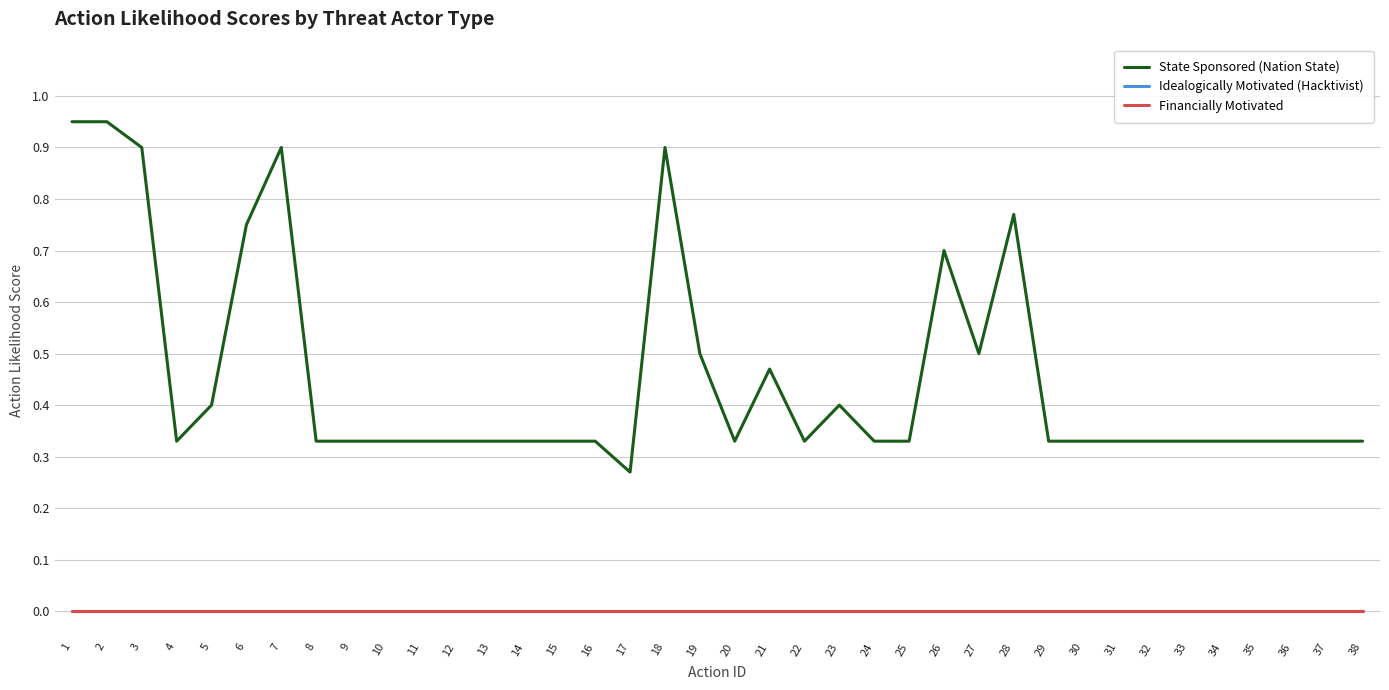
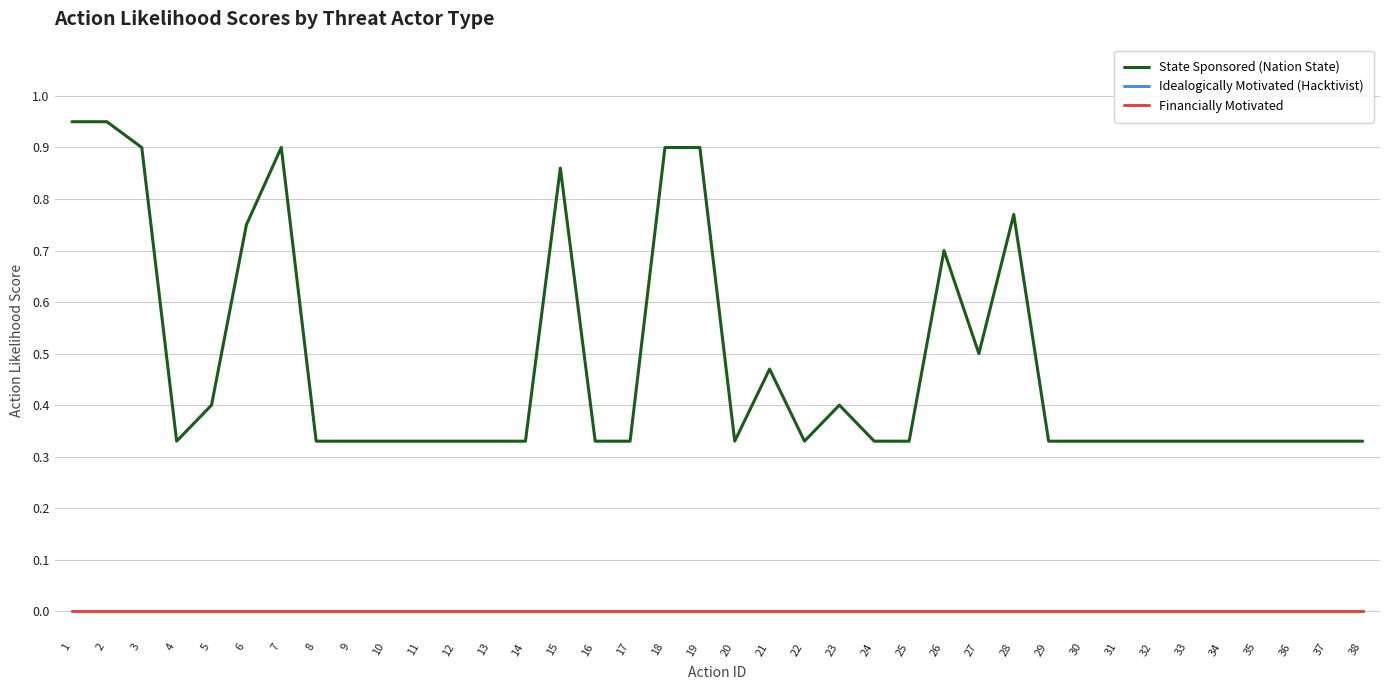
State Sponsored (Nation State), 15: 0.33 -> 0.86
State Sponsored (Nation State), 17: 0.27 -> 0.33
State Sponsored (Nation State), 19: 0.5 -> 0.9
